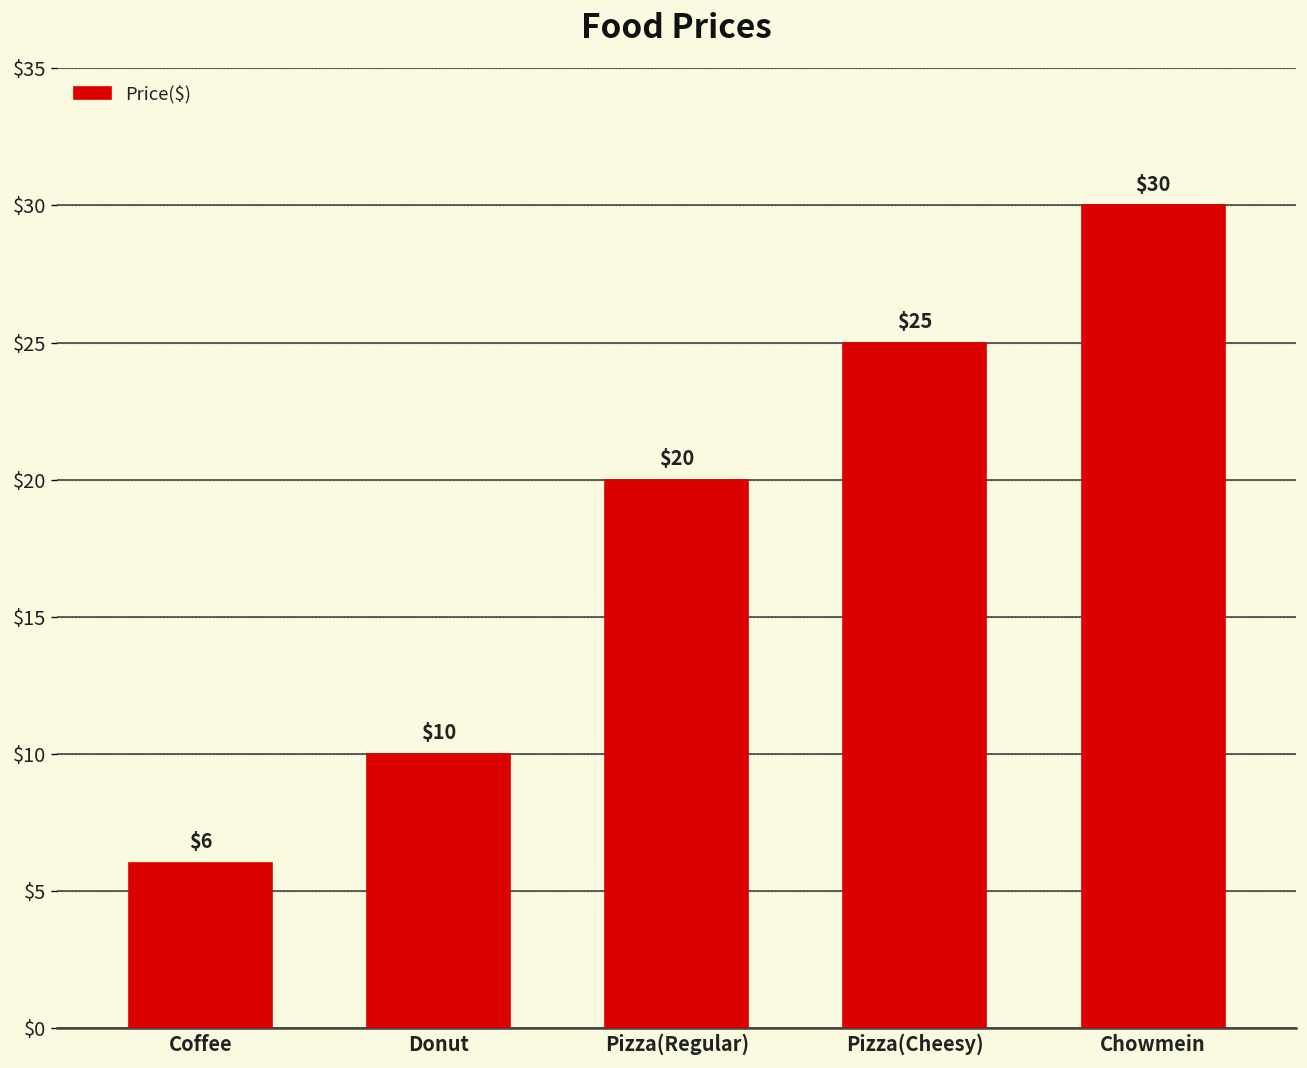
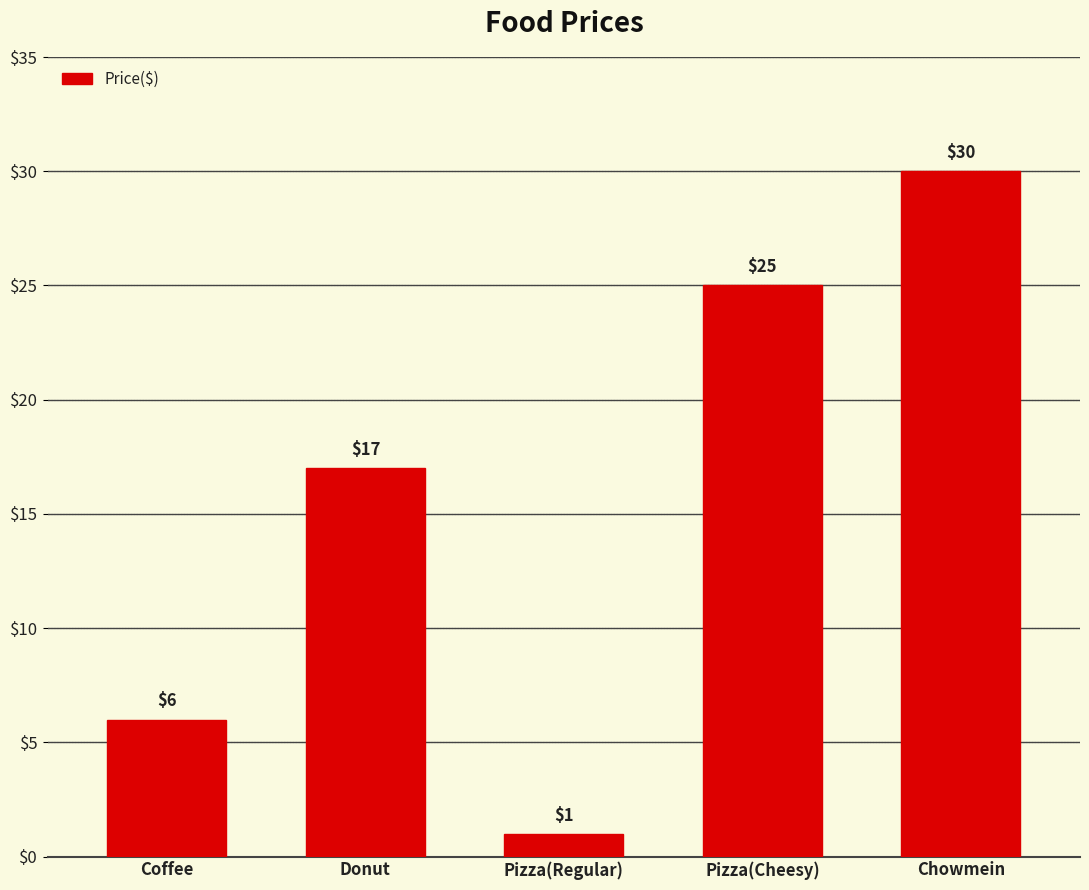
Donut: $10 -> $17
Pizza(Regular): $20 -> $1
